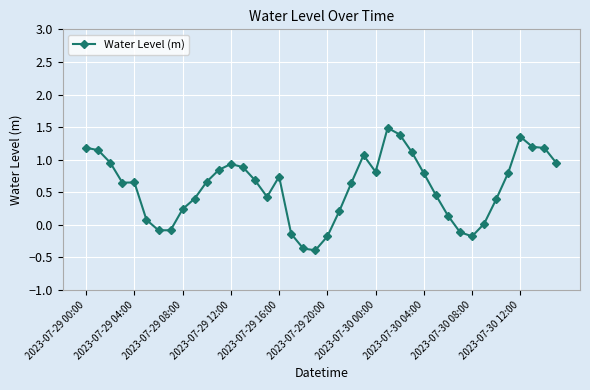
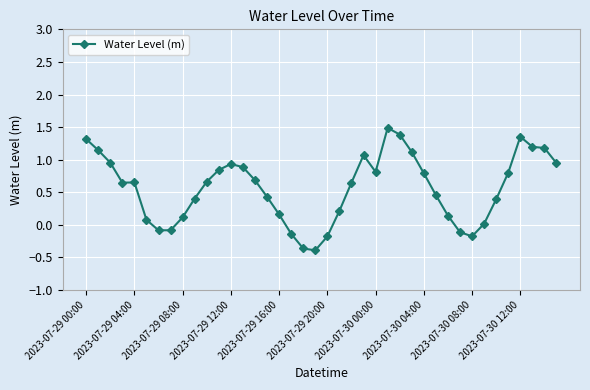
2023-07-29 00:00: 1.2 -> 1.3
2023-07-29 08:00: 0.2 -> 0.1
2023-07-29 16:00: 0.7 -> 0.2
